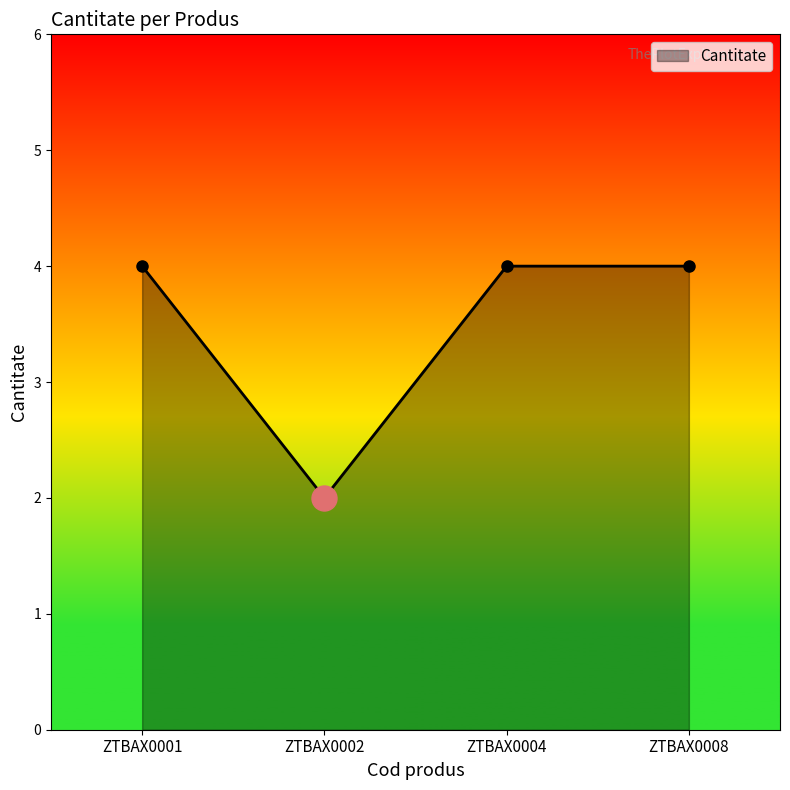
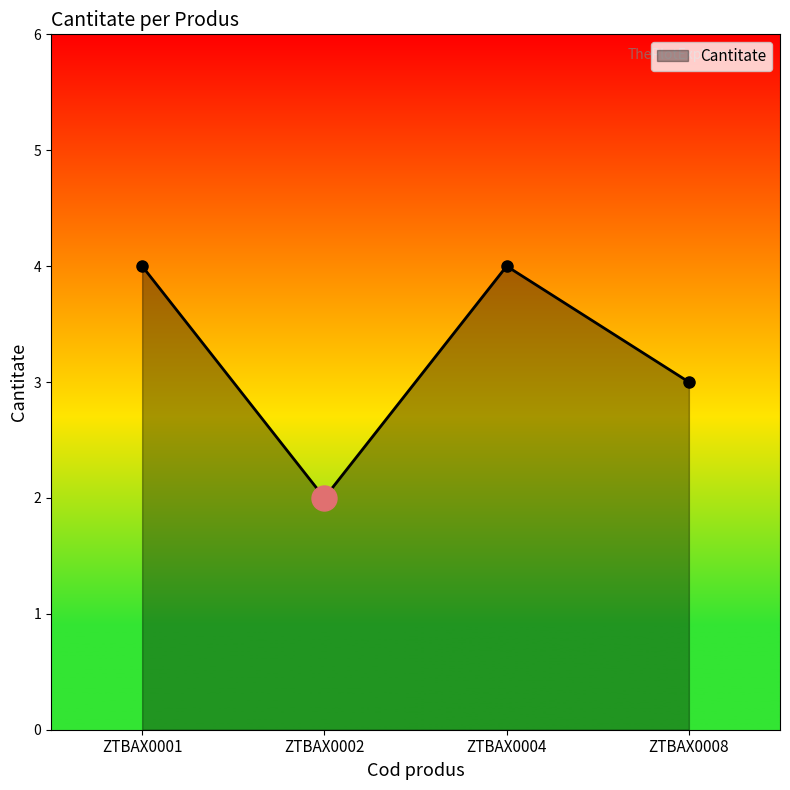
Cantitate, ZTBAX0008: 4 -> 3
